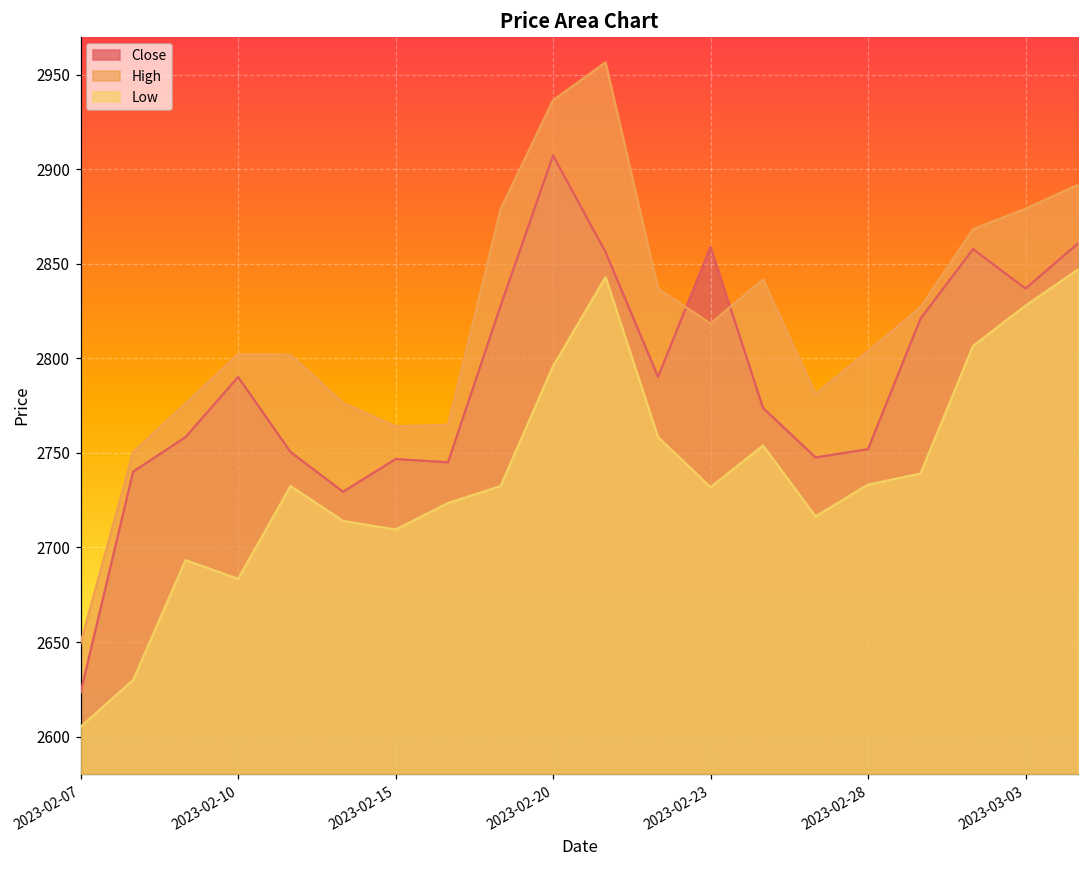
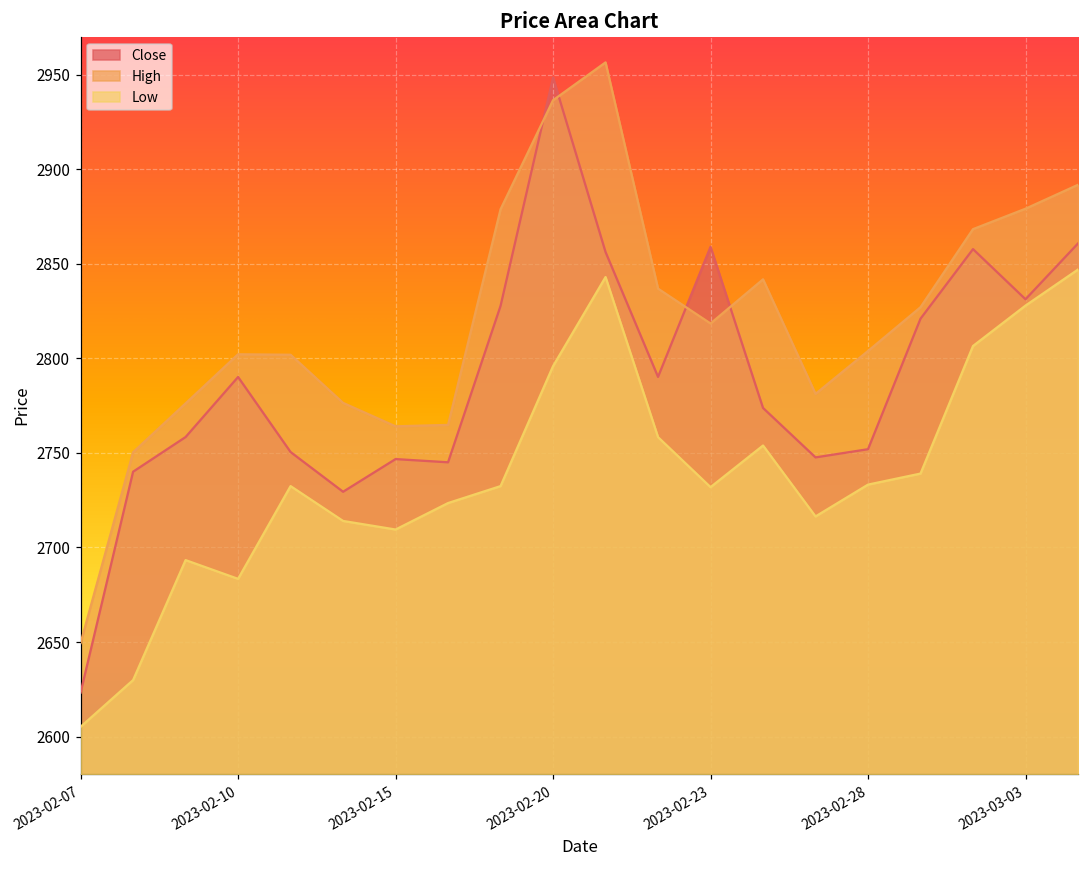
Close, 2023-02-20: 2907 -> 2948
Close, 2023-03-03: 2837 -> 2831
